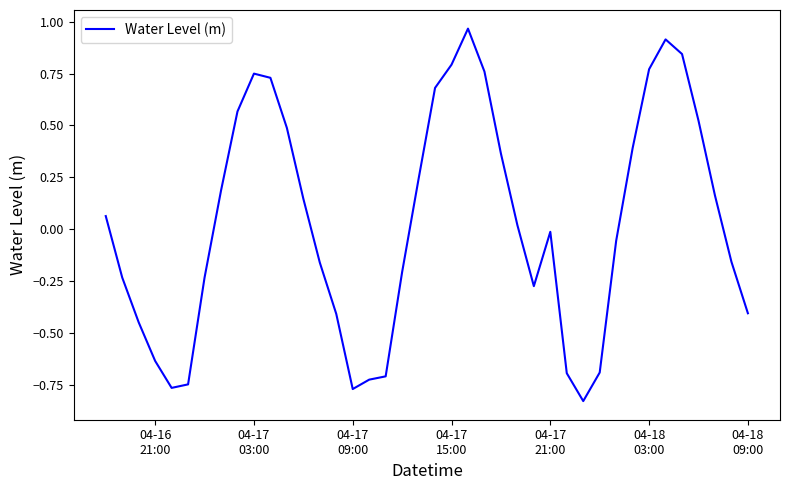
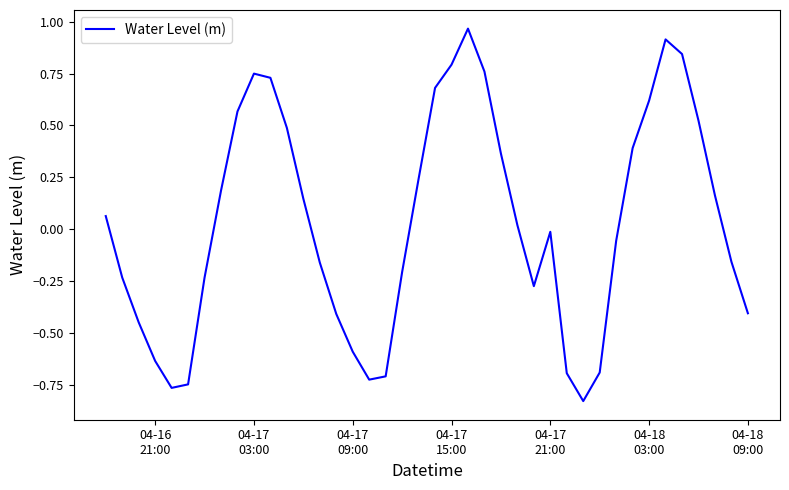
04-17 09:00: -0.77 -> -0.59
04-18 03:00: 0.77 -> 0.62
